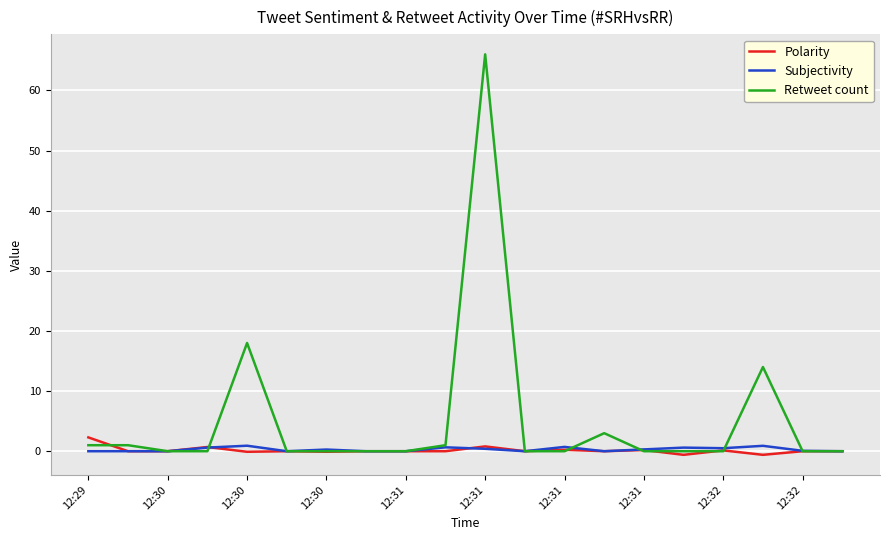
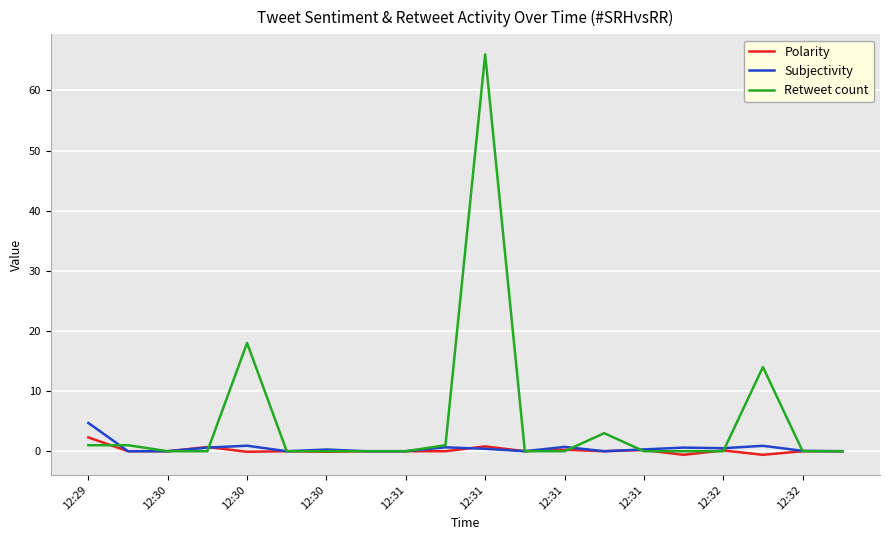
Subjectivity, 12:29: 0 -> 5
